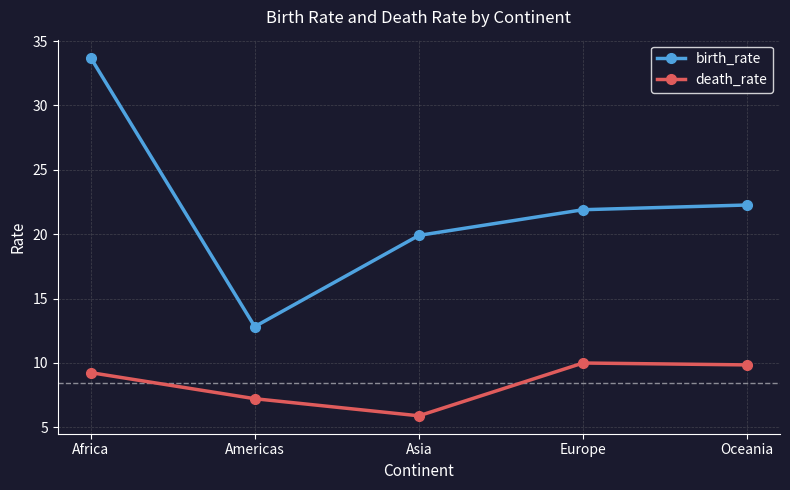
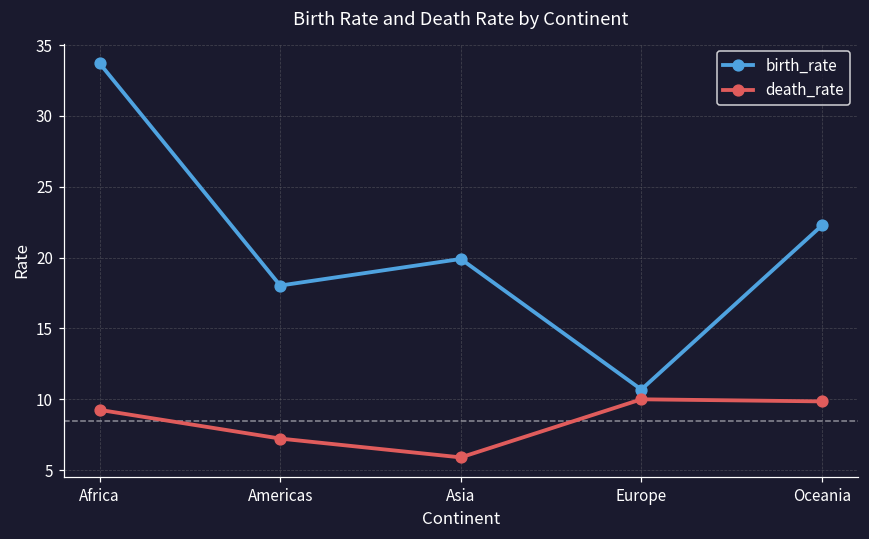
birth_rate, Americas: 12.8 -> 18.0
birth_rate, Europe: 21.9 -> 10.7
